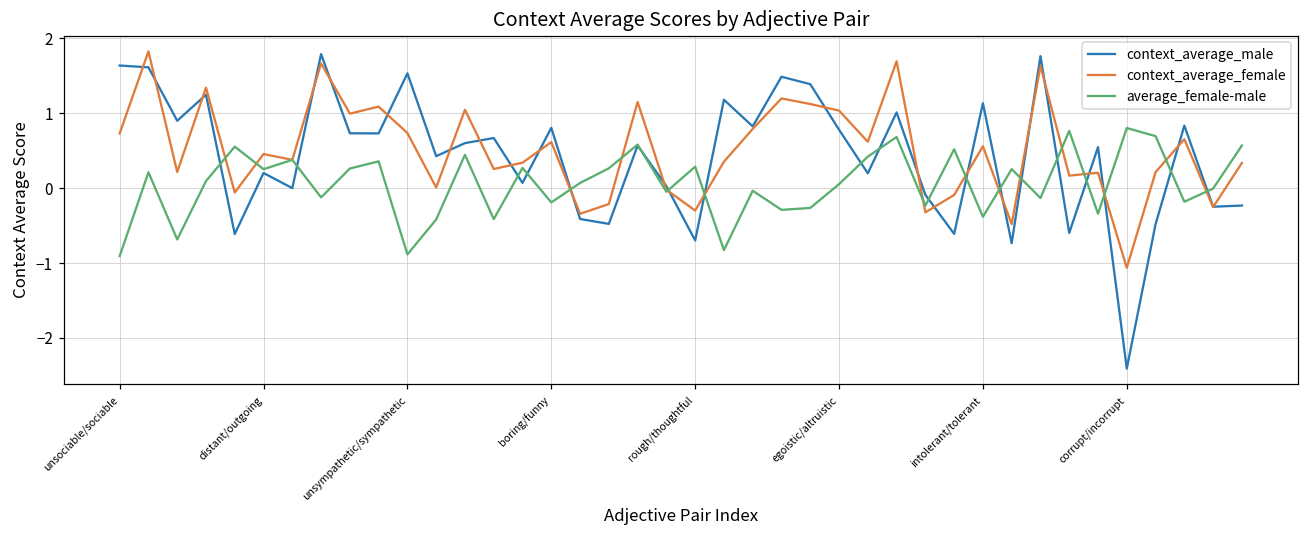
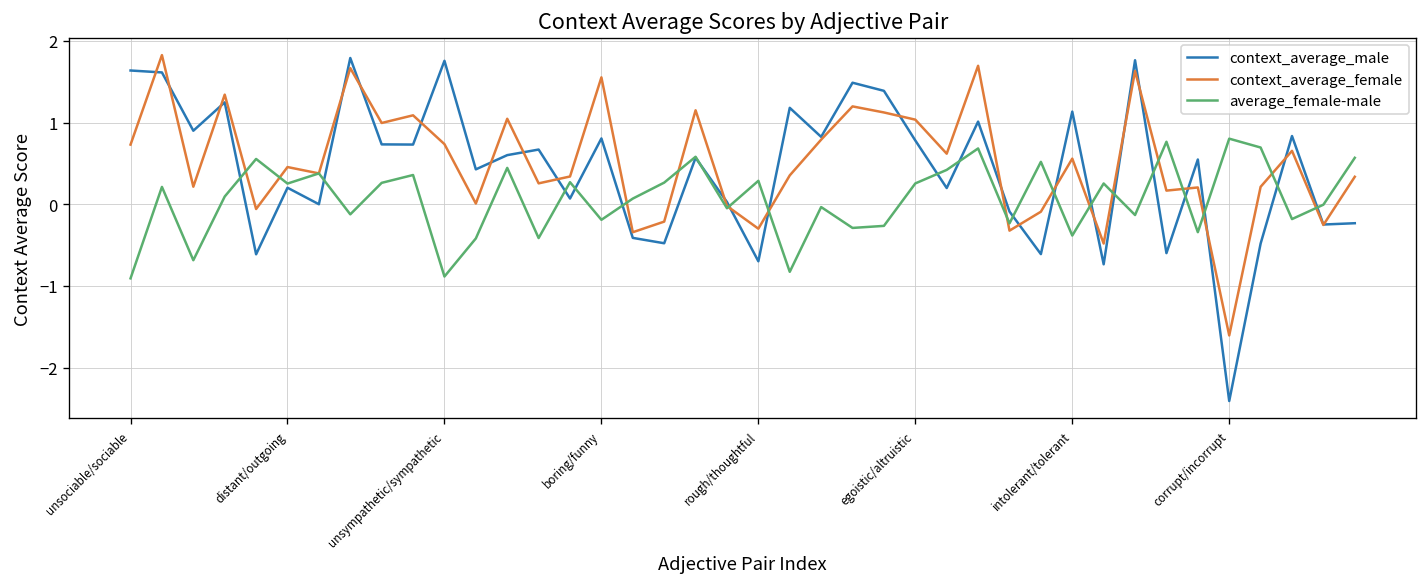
context_average_male, unsympathetic/sympathetic: 1.5 -> 1.8
context_average_female, boring/funny: 0.6 -> 1.6
average_female-male, egoistic/altruistic: 0.1 -> 0.3
context_average_female, corrupt/incorrupt: -1.1 -> -1.6
